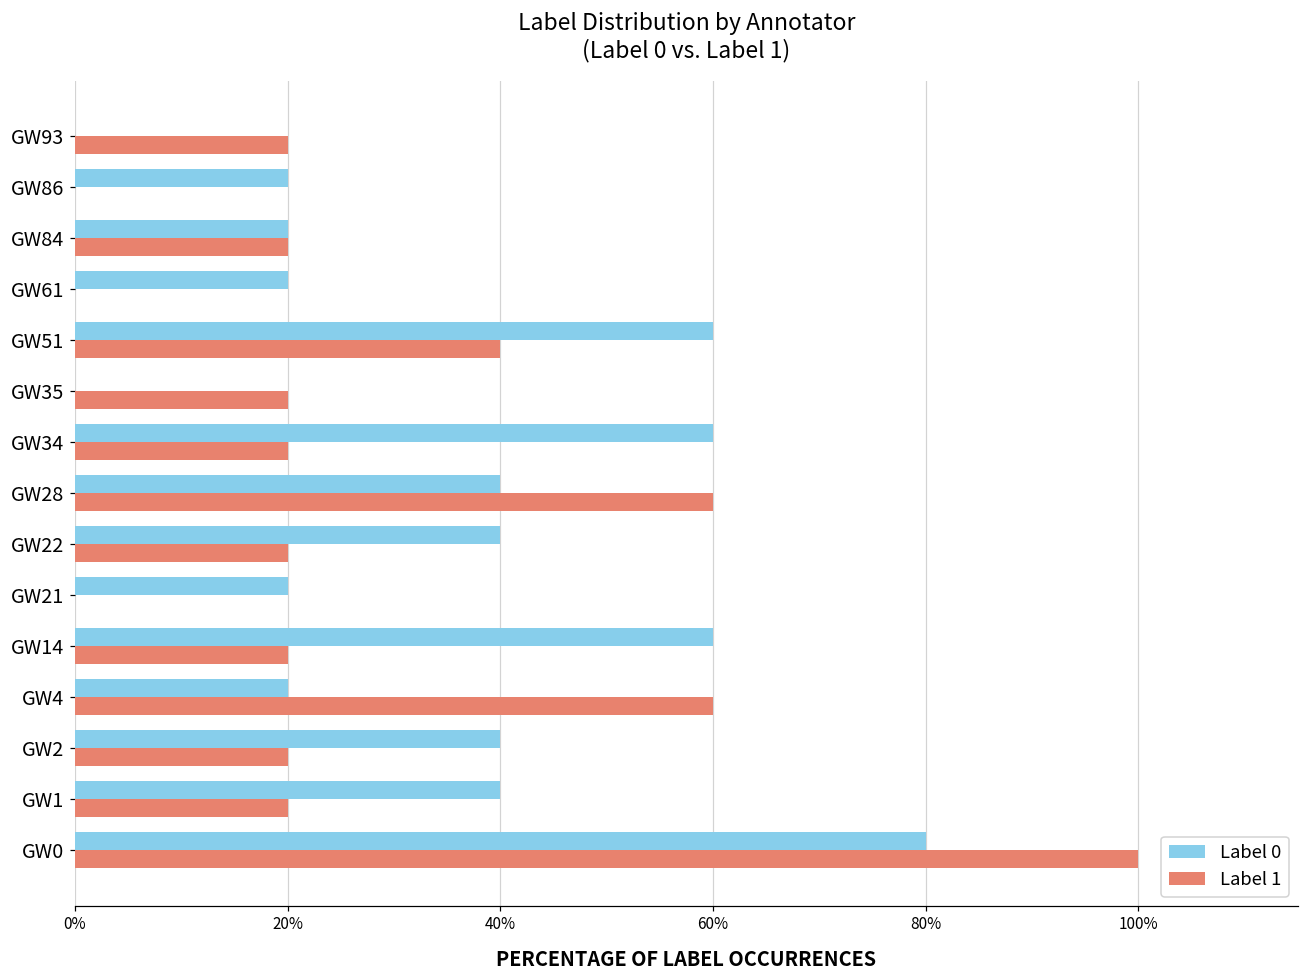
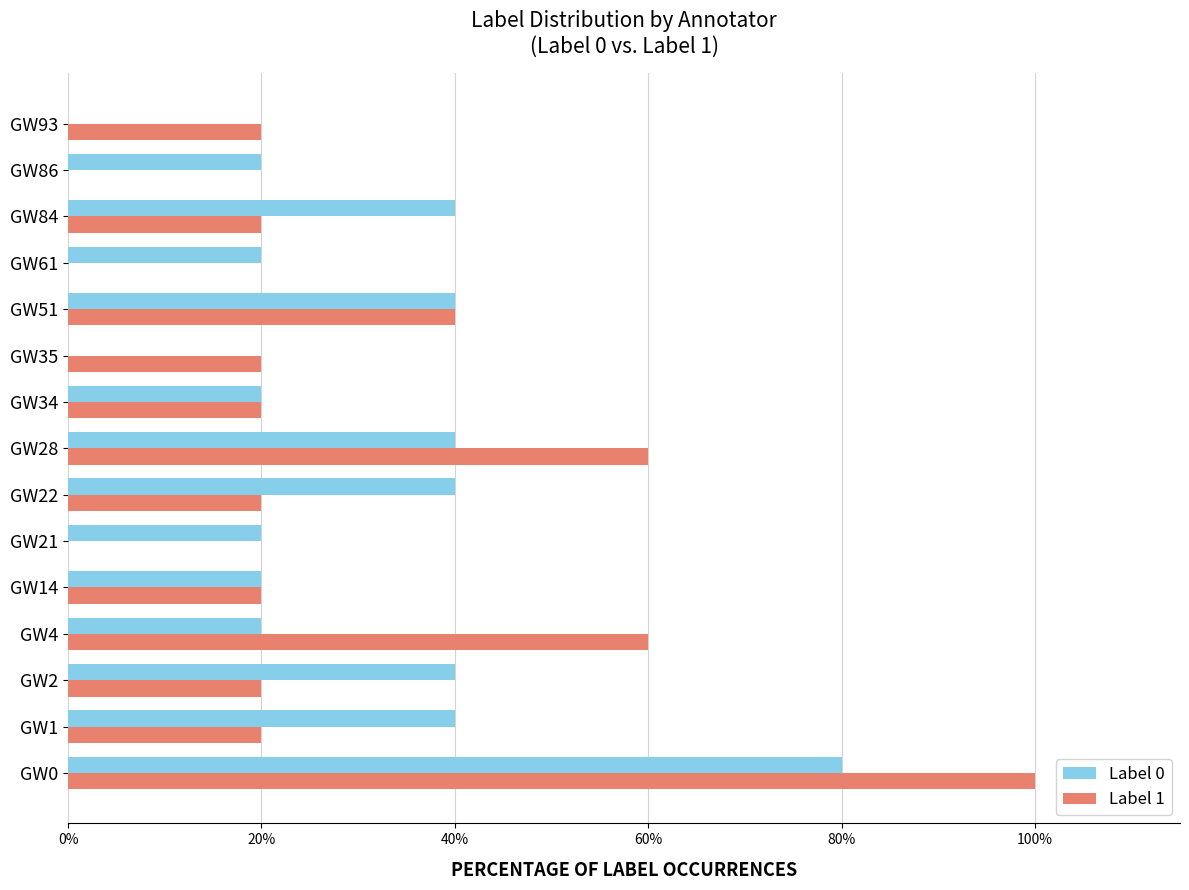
Label 0, GW84: 20% -> 40%
Label 0, GW51: 60% -> 40%
Label 0, GW34: 60% -> 20%
Label 0, GW14: 60% -> 20%
